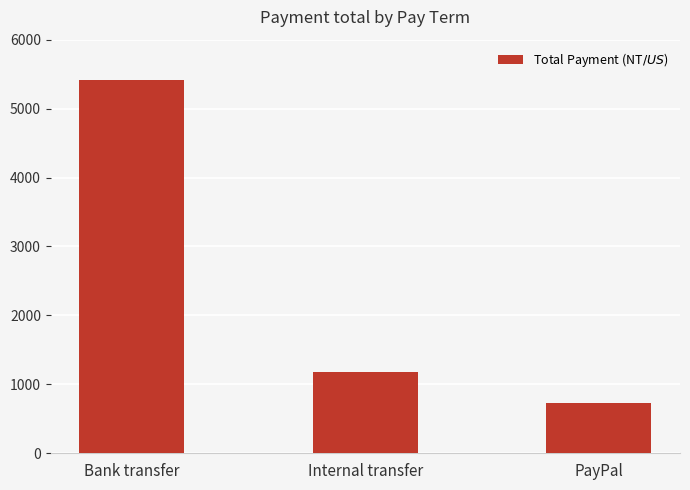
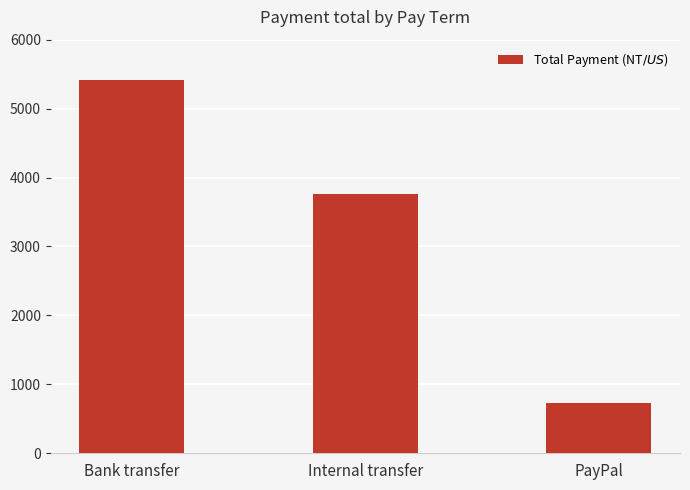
Internal transfer: 1200 -> 3800
